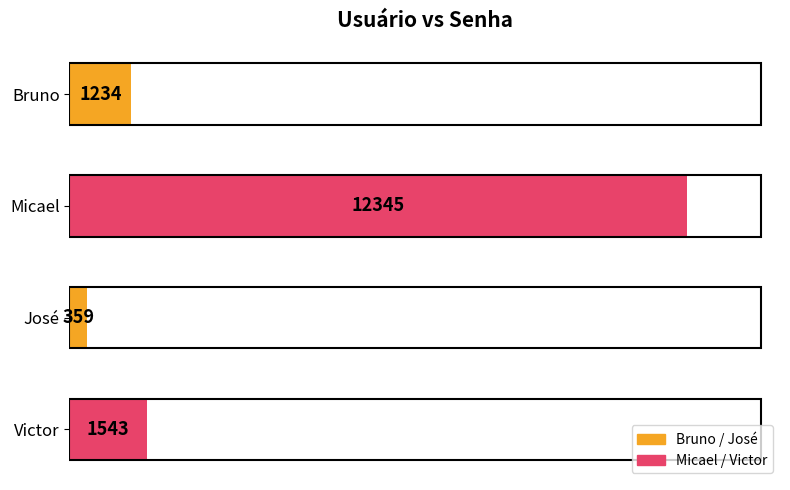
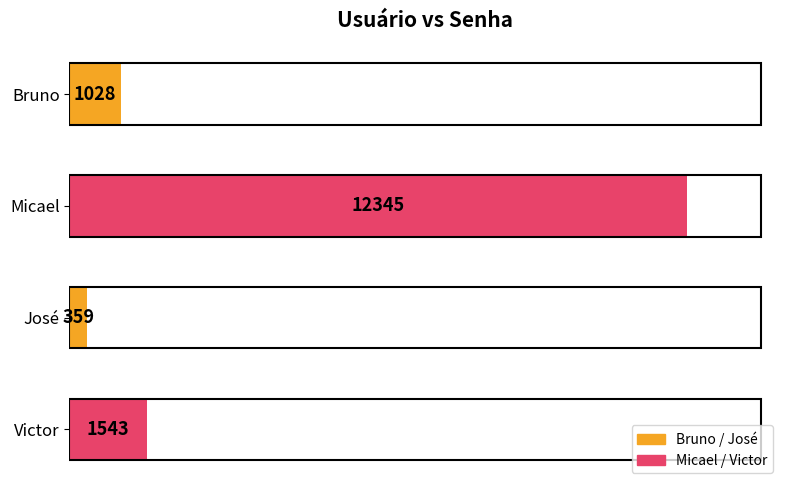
Bruno: 1234 -> 1028
